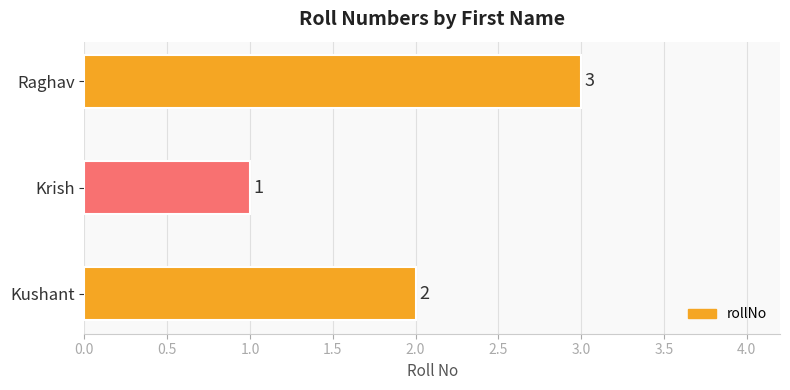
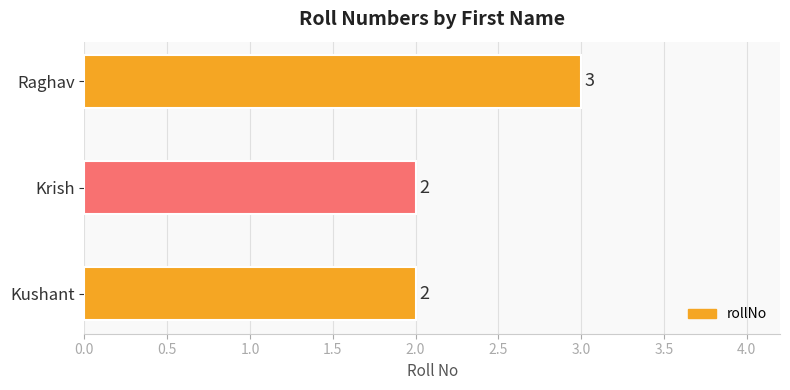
Krish: 1 -> 2
